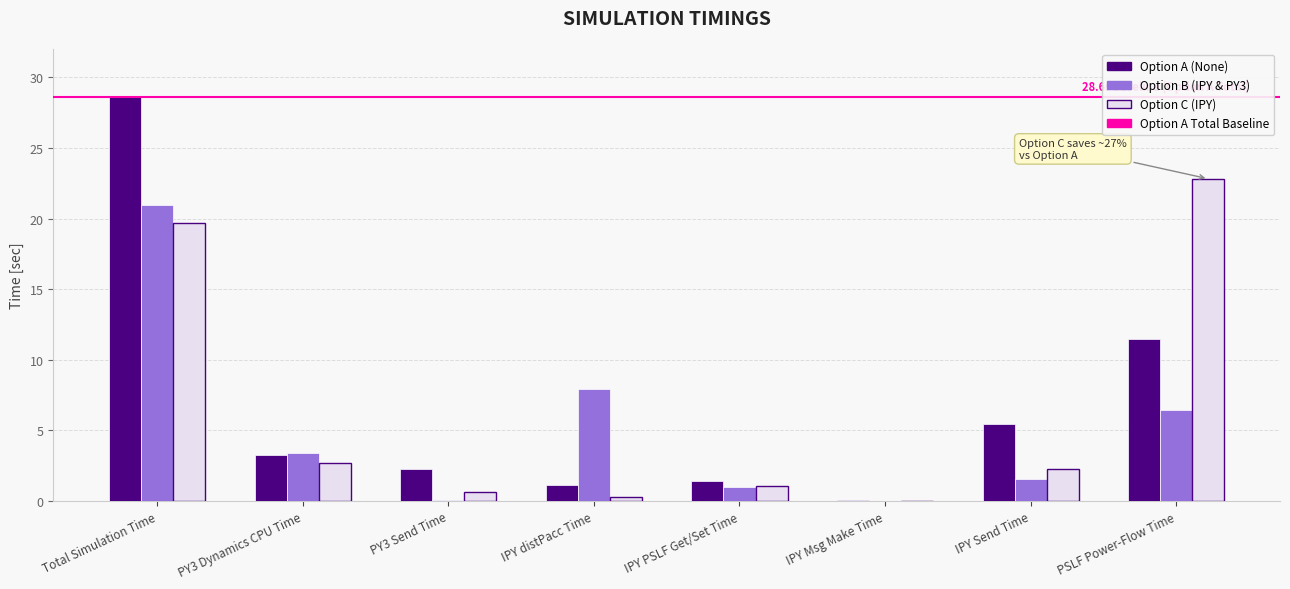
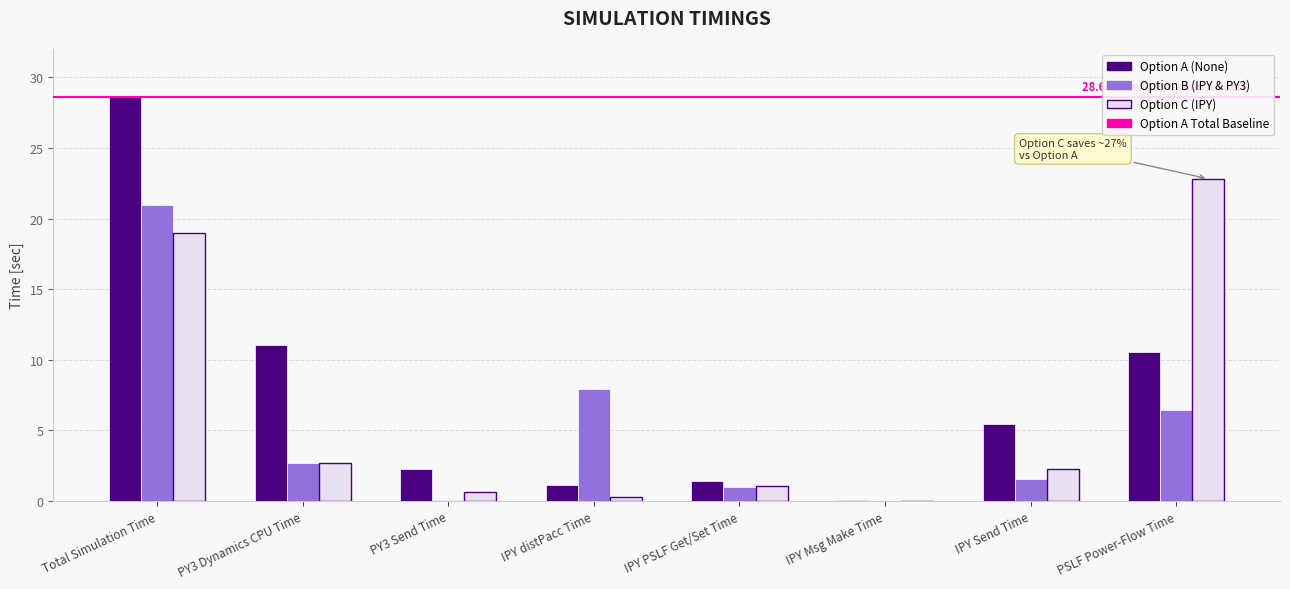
Option C (IPY), Total Simulation Time: 19.7 -> 19.0
Option A (None), PY3 Dynamics CPU Time: 3.3 -> 11.1
Option B (IPY & PY3), PY3 Dynamics CPU Time: 3.4 -> 2.7
Option A (None), PSLF Power-Flow Time: 11.5 -> 10.5
